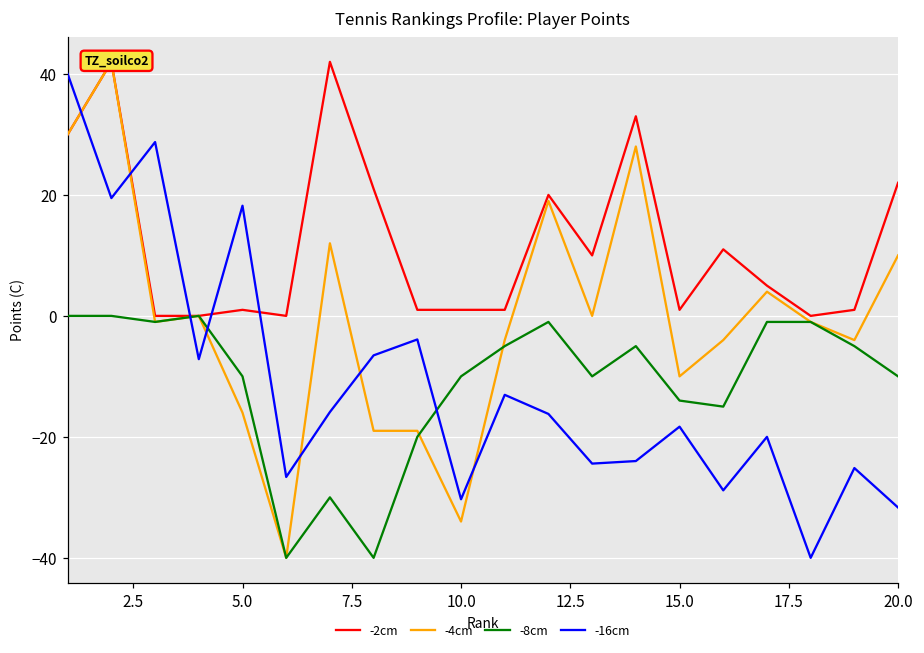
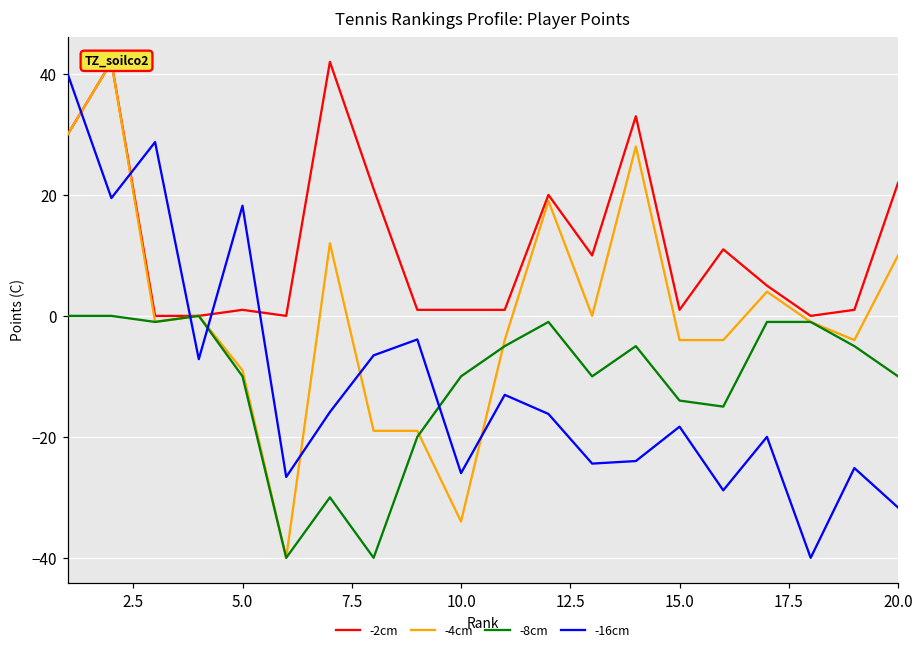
-4cm, 5.0: -16 -> -9
-16cm, 10.0: -30 -> -26
-4cm, 15.0: -10 -> -4
